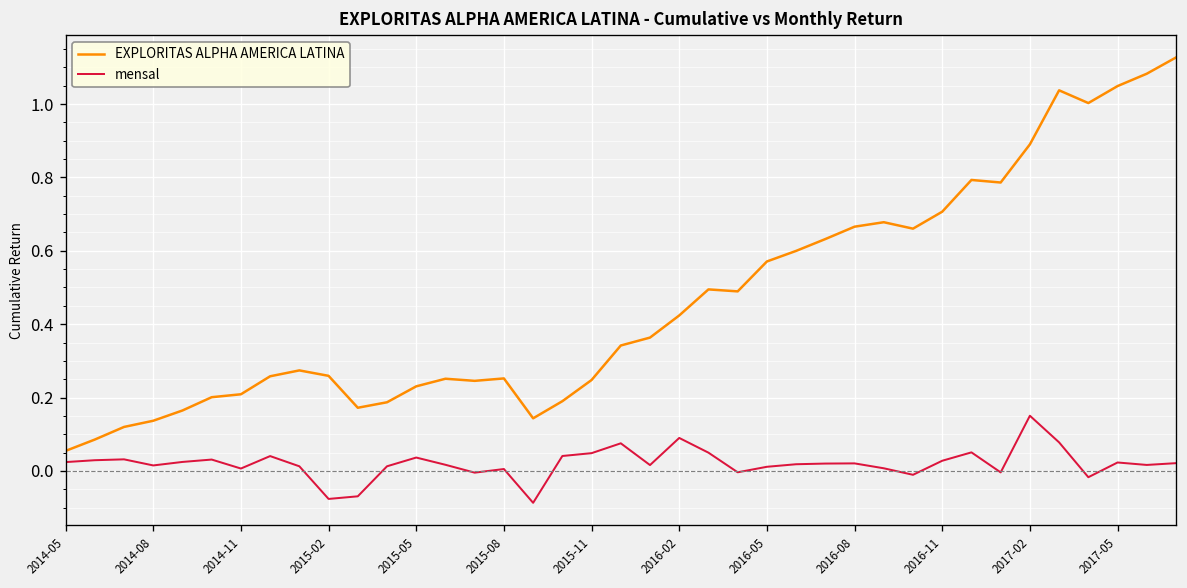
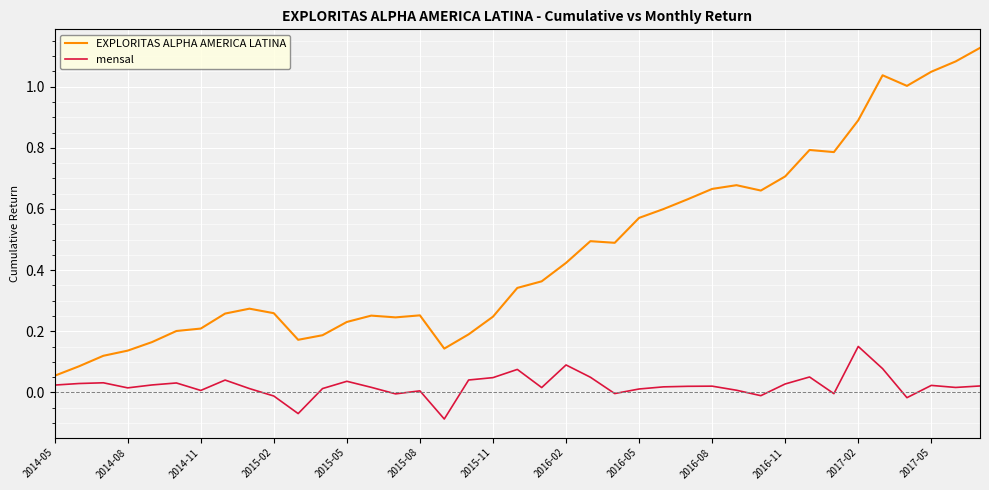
mensal, 2015-02: -0.08 -> -0.01
